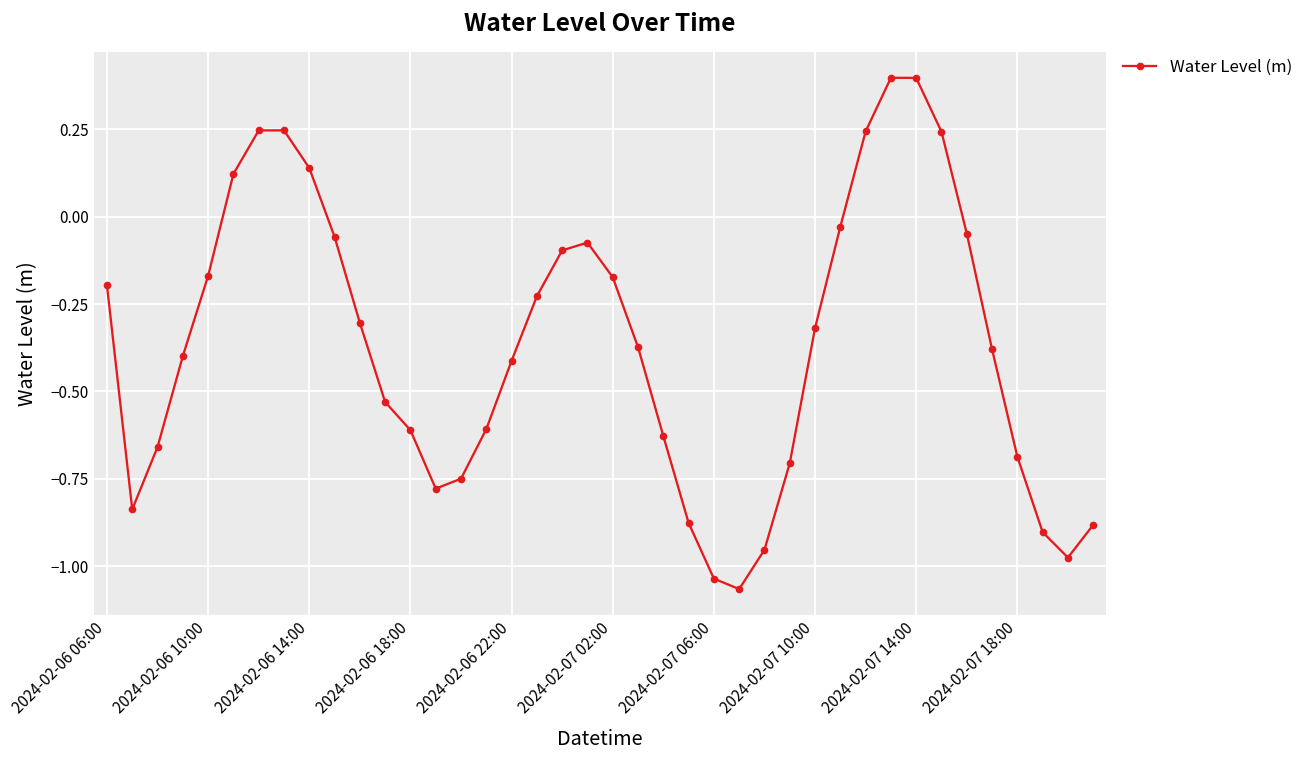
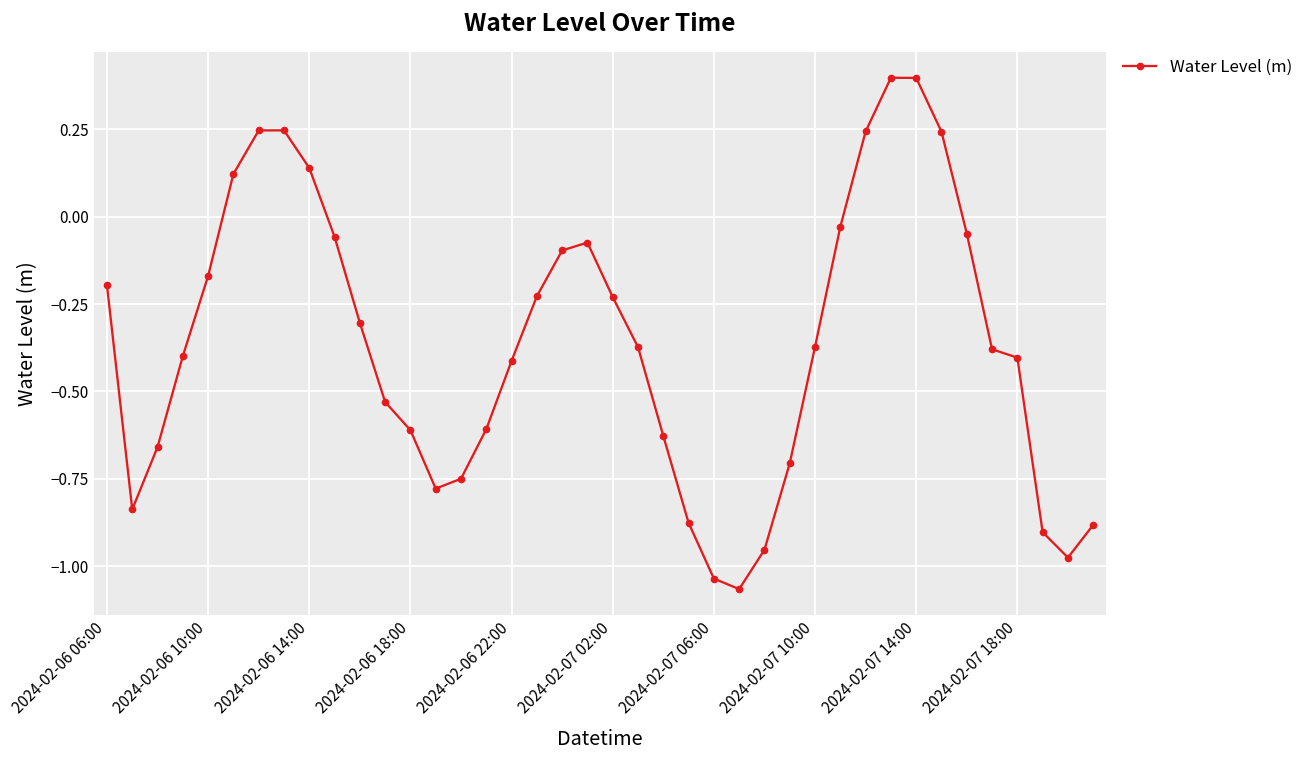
2024-02-07 02:00: -0.17 -> -0.23
2024-02-07 10:00: -0.32 -> -0.37
2024-02-07 18:00: -0.69 -> -0.40
